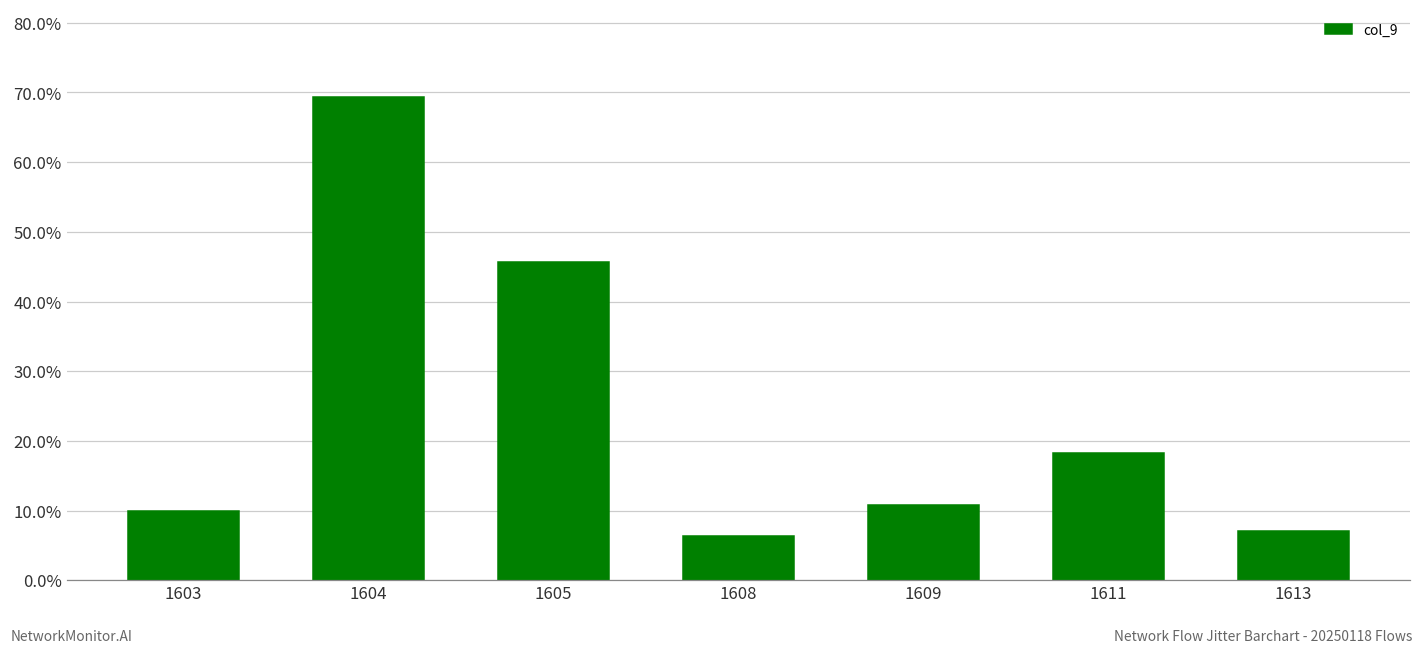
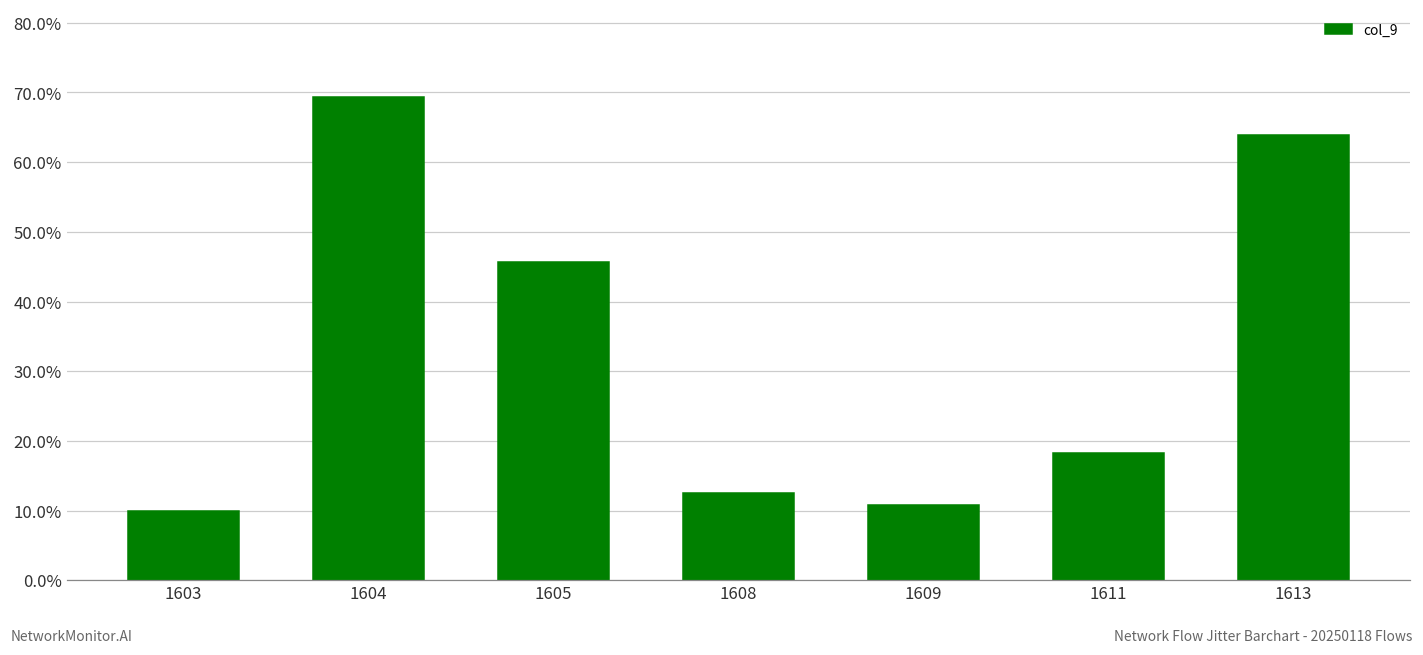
1608: 6% -> 12%
1613: 7% -> 64%
